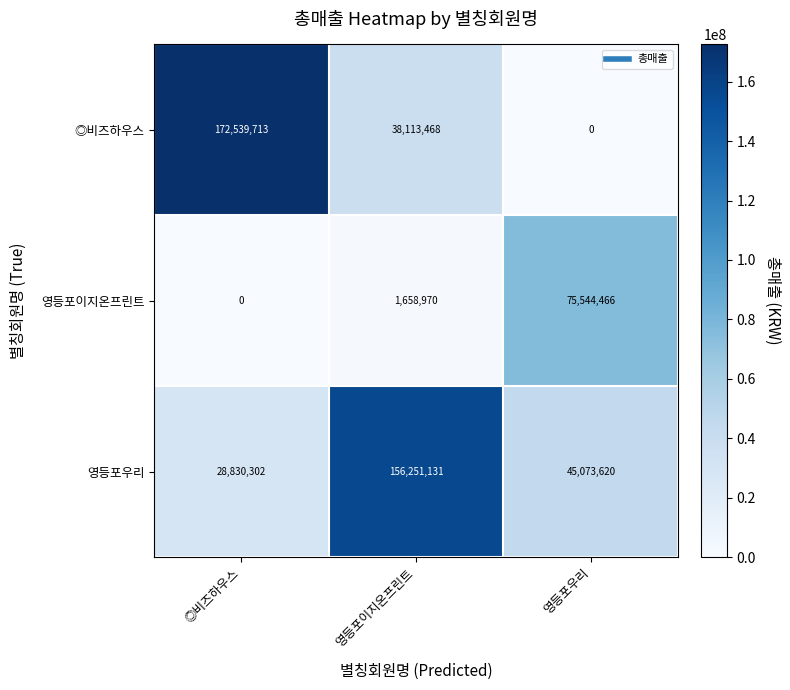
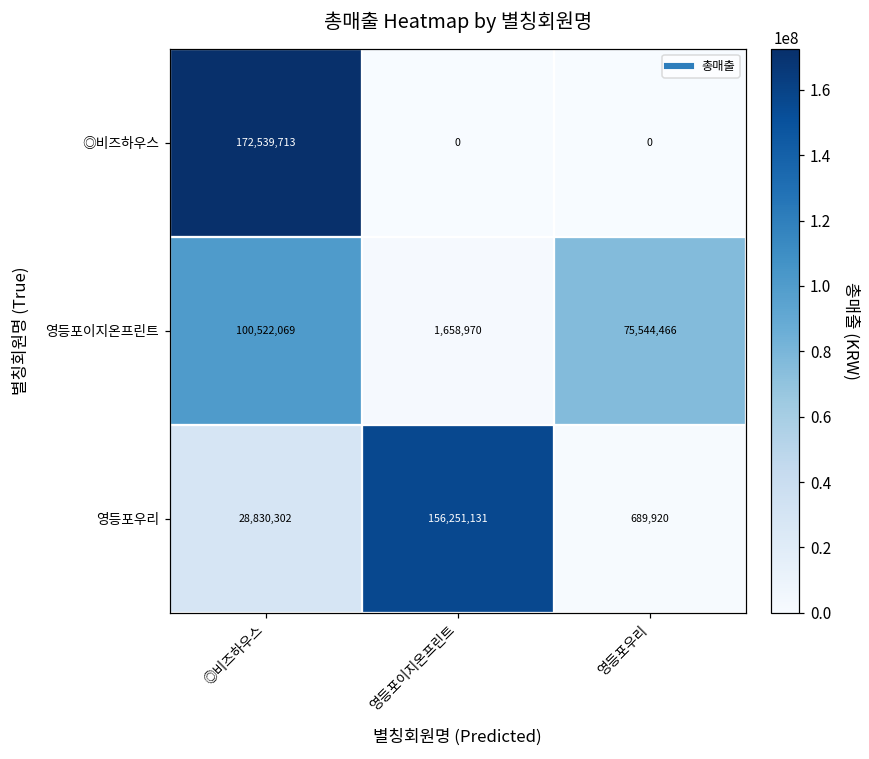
◎비즈하우스, 영등포이지온프린트: 38,113,468 -> 0
영등포이지온프린트, ◎비즈하우스: 0 -> 100,522,069
영등포우리, 영등포우리: 45,073,620 -> 689,920
